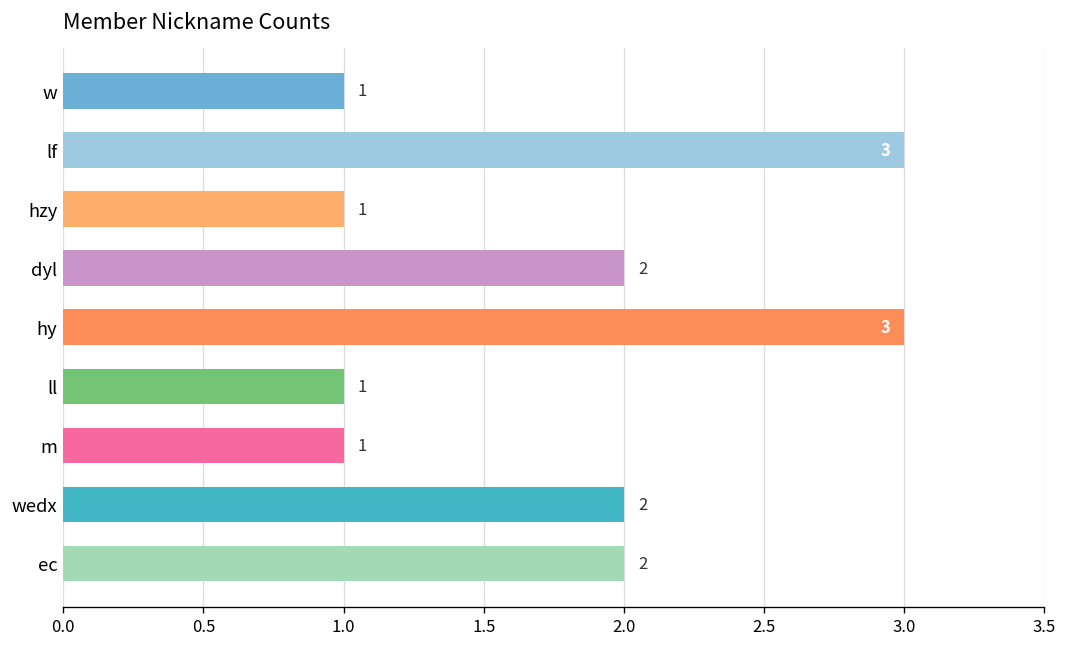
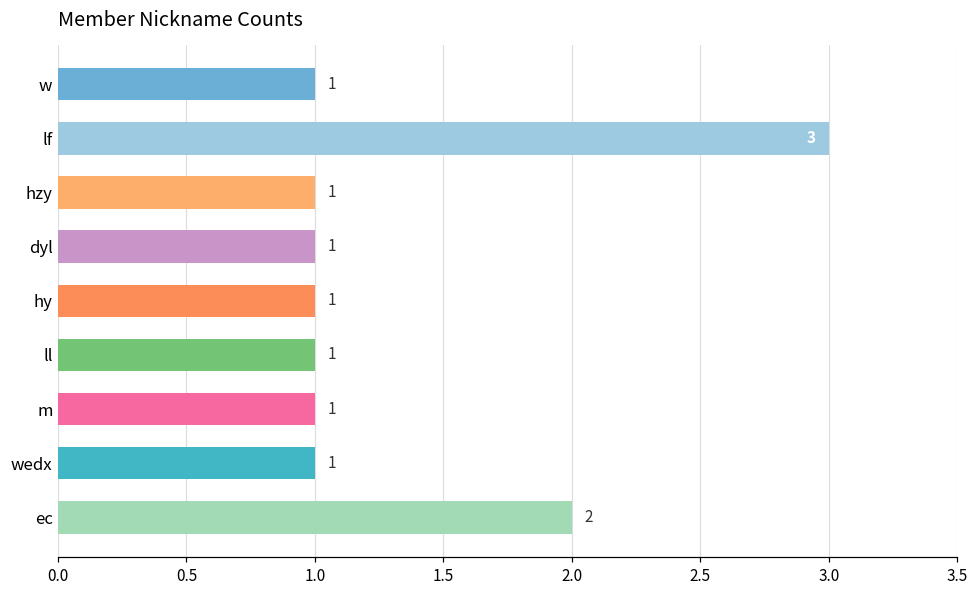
dyl: 2 -> 1
hy: 3 -> 1
wedx: 2 -> 1
